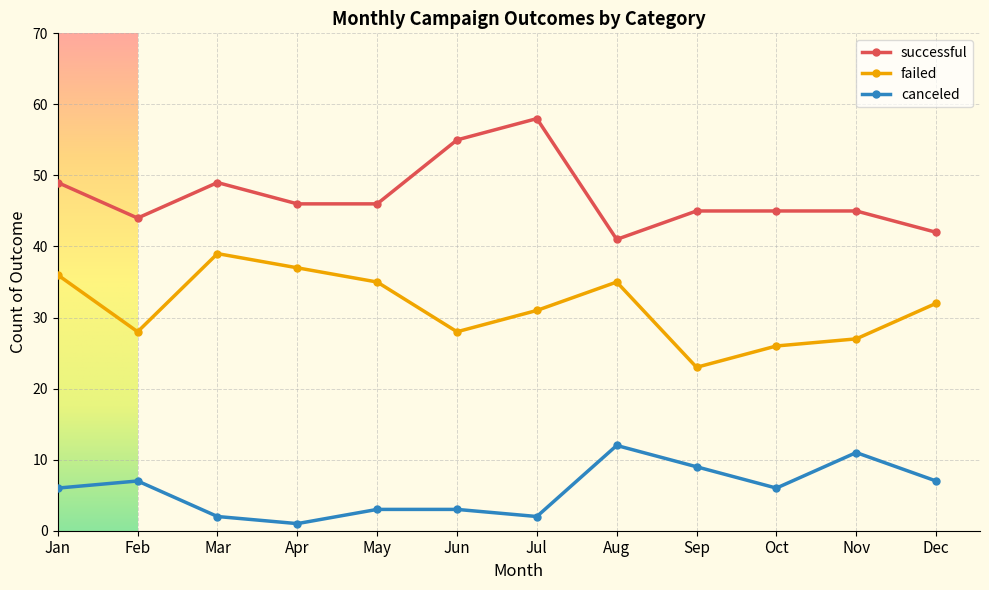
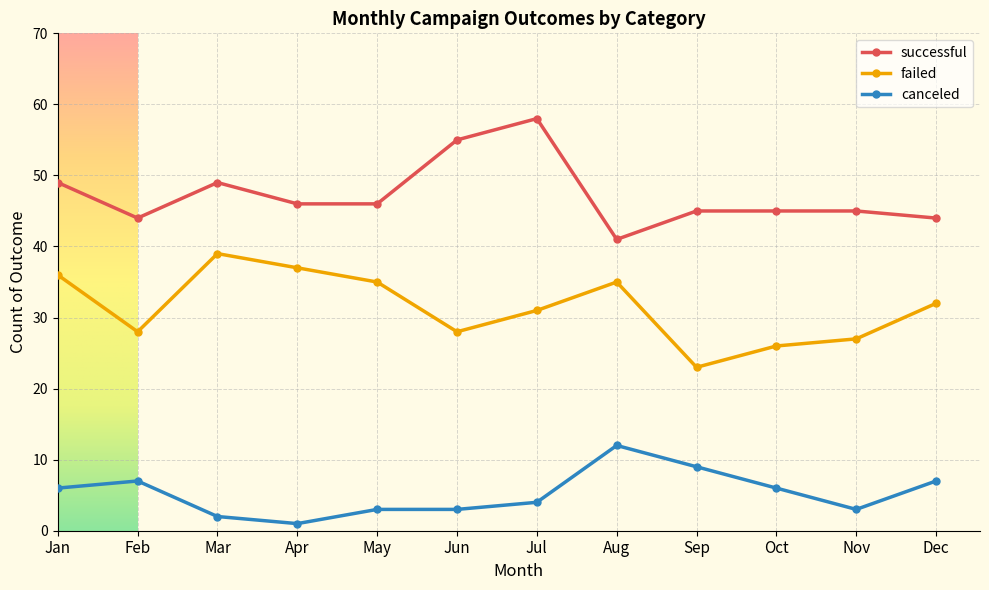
canceled, Jul: 2 -> 4
canceled, Nov: 11 -> 3
successful, Dec: 42 -> 44
